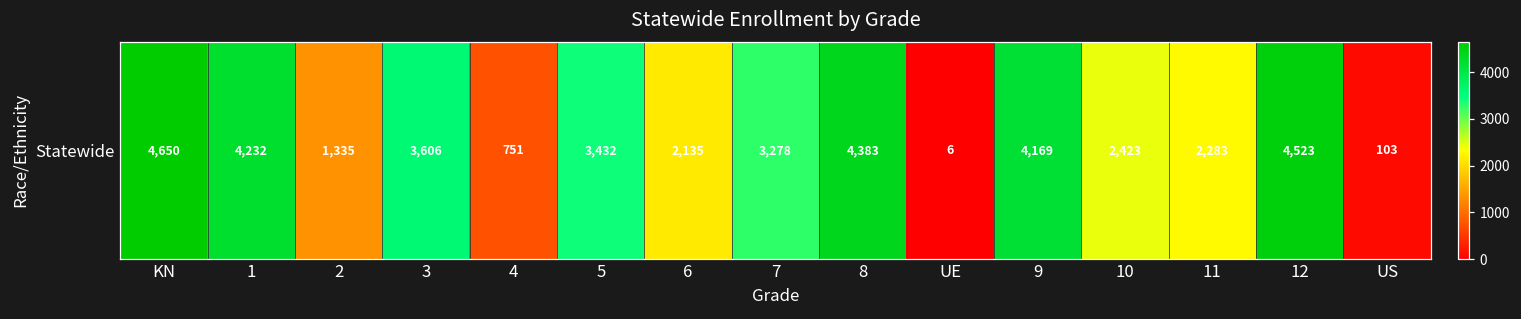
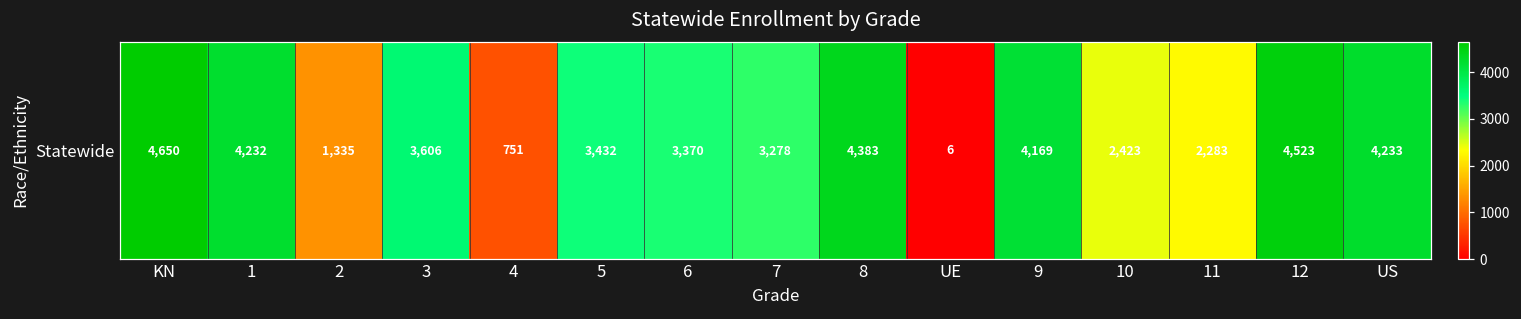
Statewide, 6: 2,135 -> 3,370
Statewide, US: 103 -> 4,233
